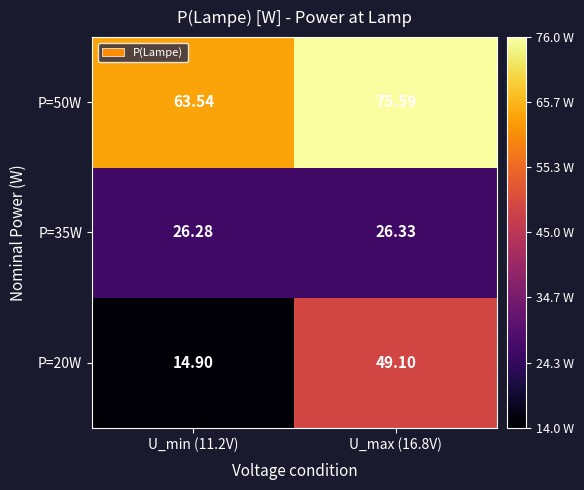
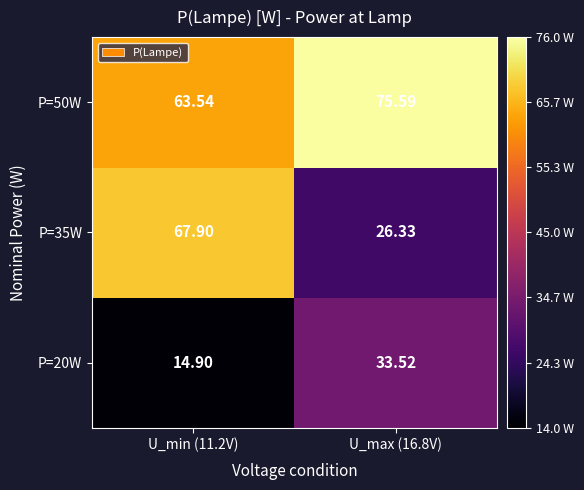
P=35W, U_min (11.2V): 26.28 -> 67.90
P=20W, U_max (16.8V): 49.10 -> 33.52
